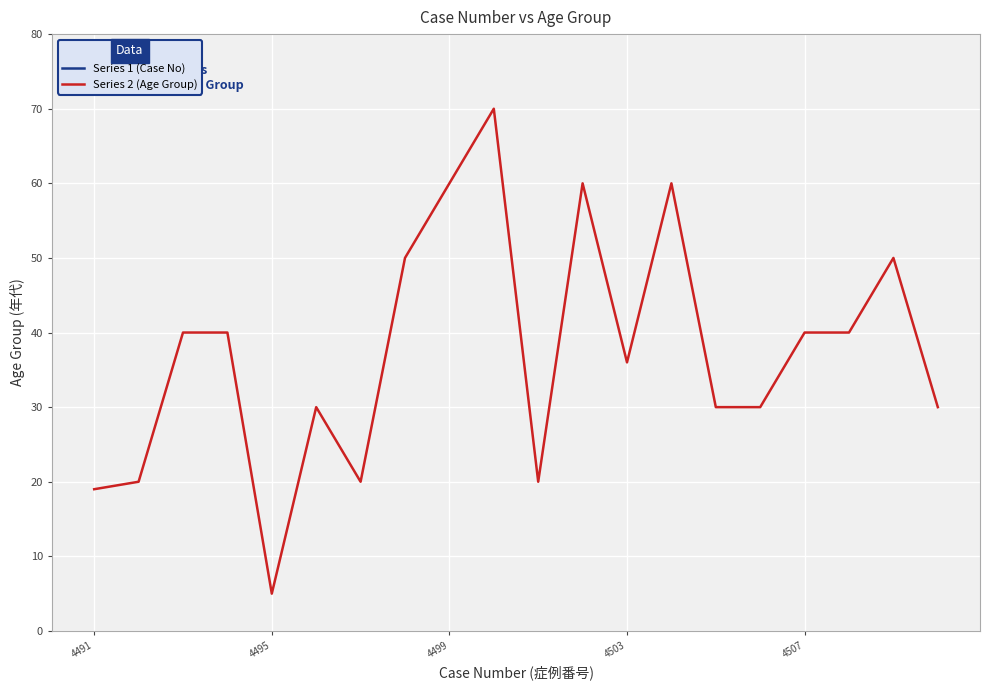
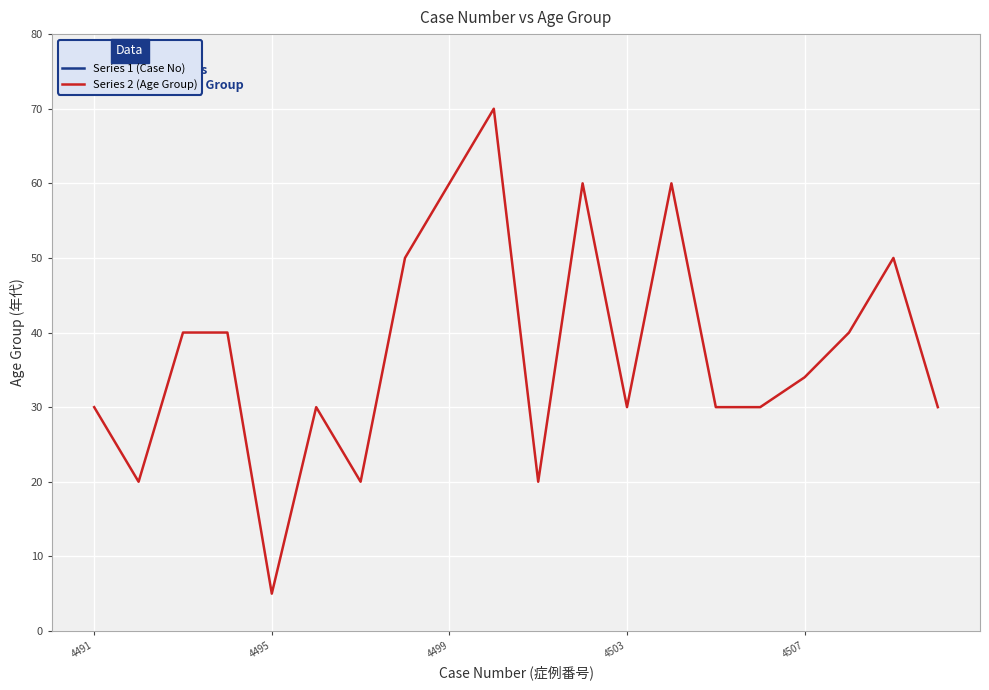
Series 2 (Age Group), 4491: 19 -> 30
Series 2 (Age Group), 4503: 36 -> 30
Series 2 (Age Group), 4507: 40 -> 34
